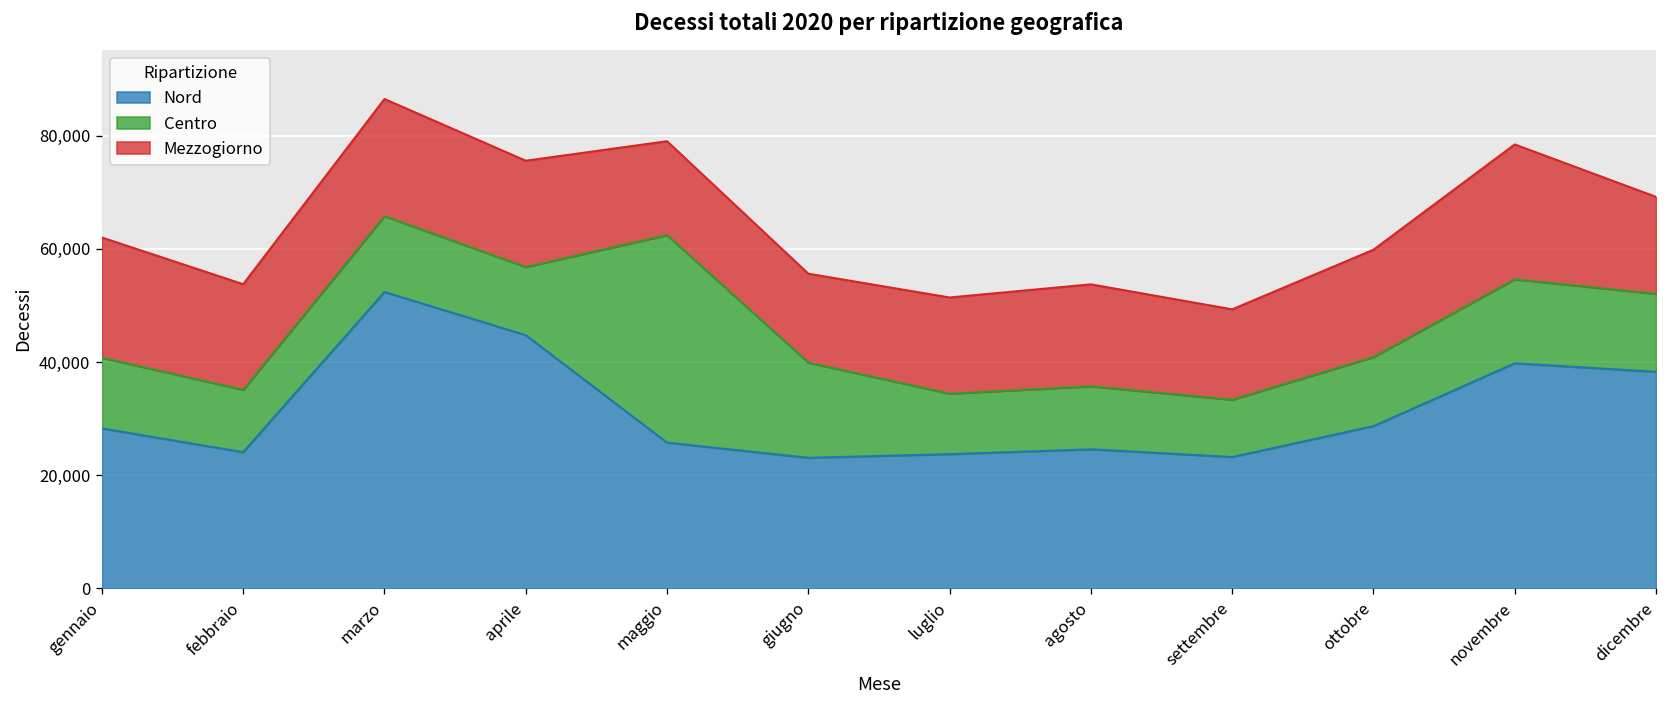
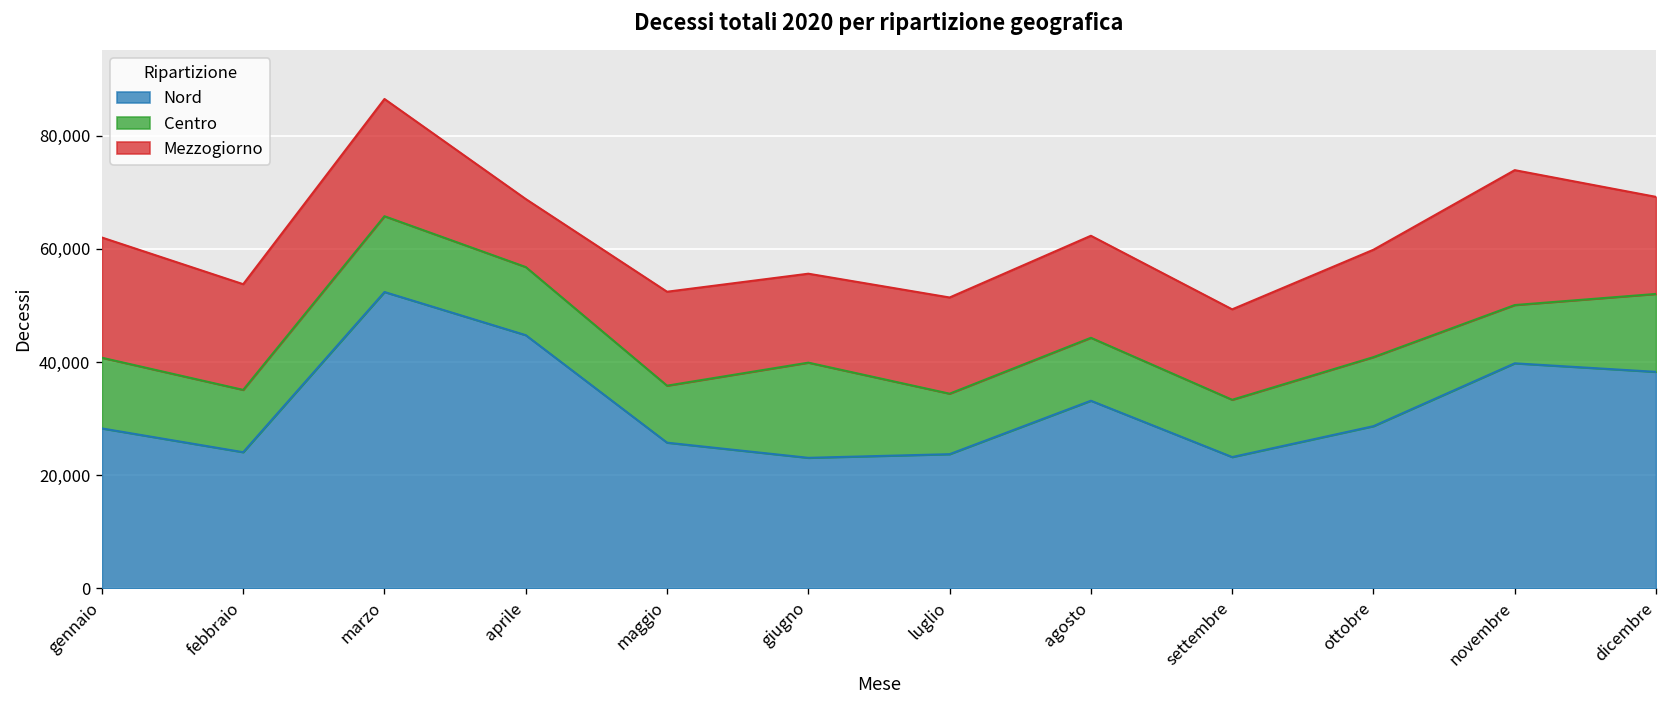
Mezzogiorno, aprile: 19,000 -> 12,000
Centro, maggio: 37,000 -> 10,000
Nord, agosto: 25,000 -> 33,000
Centro, novembre: 15,000 -> 10,000
